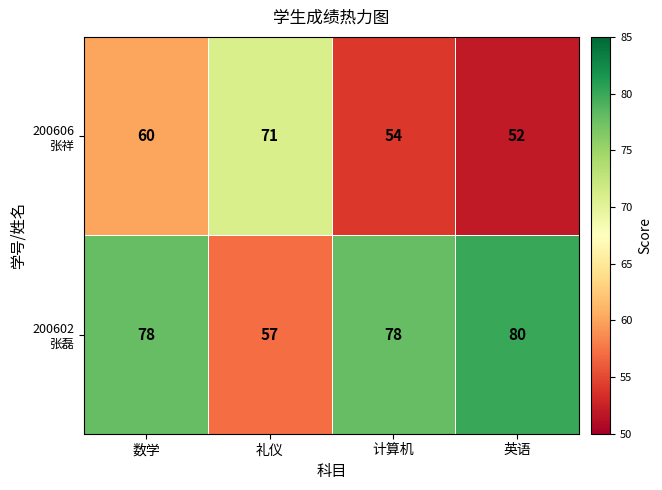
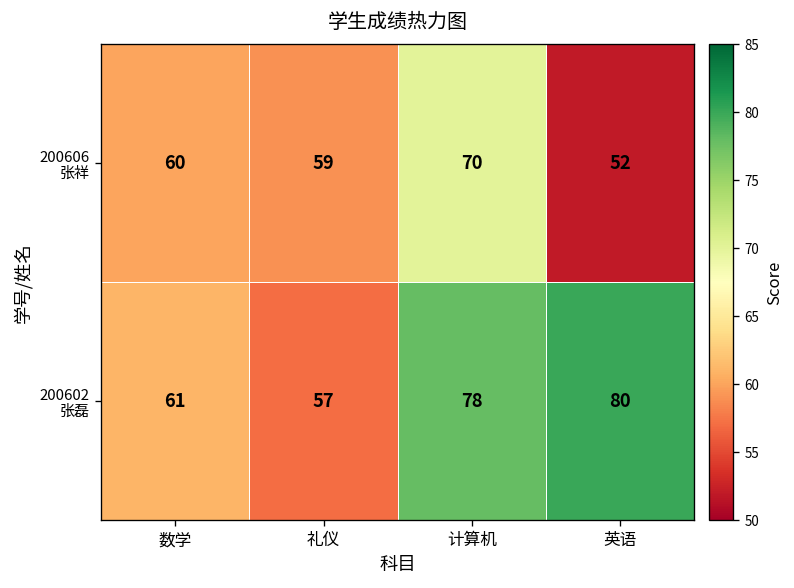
200606 张祥, 礼仪: 71 -> 59
200606 张祥, 计算机: 54 -> 70
200602 张磊, 数学: 78 -> 61
